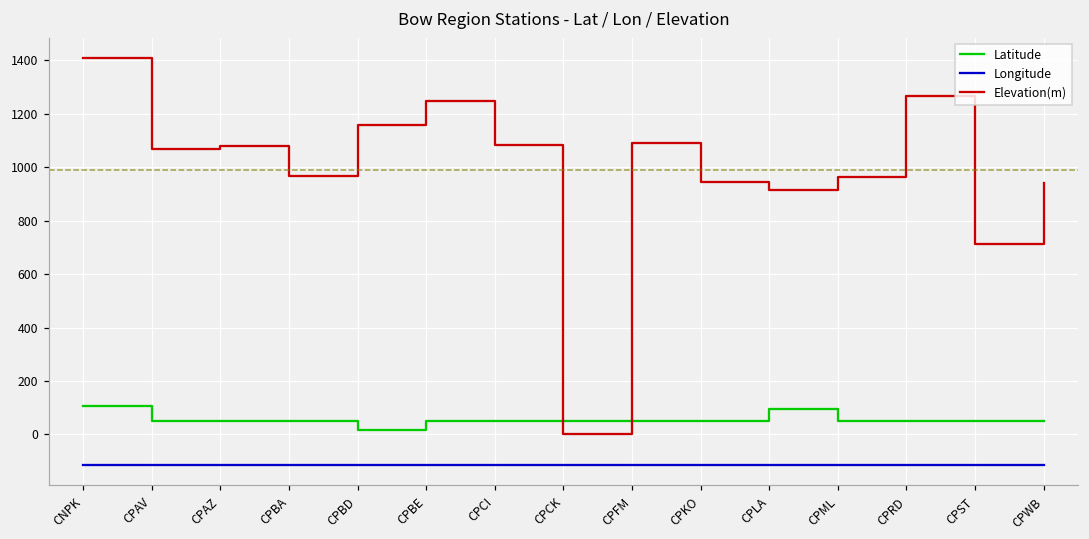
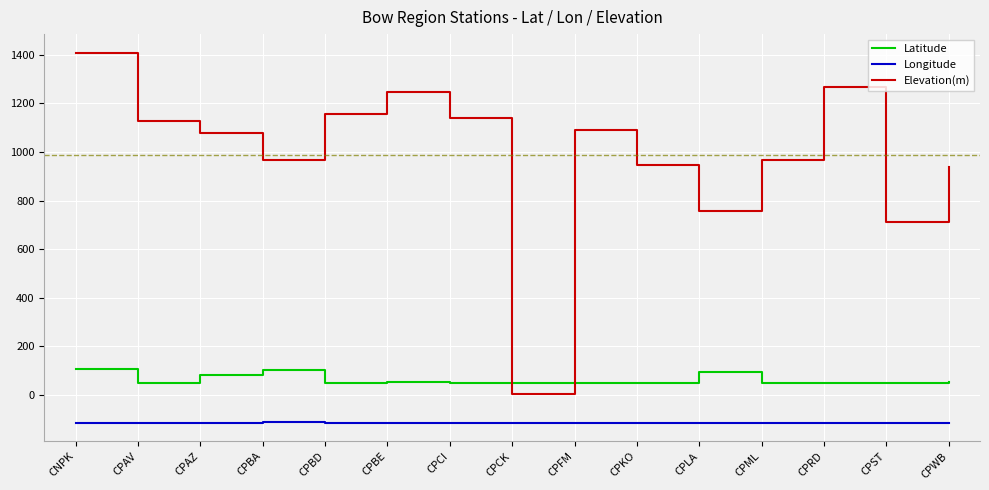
Elevation(m), CPAV: 1070 -> 1130
Latitude, CPAZ: 50 -> 80
Latitude, CPBA: 50 -> 100
Latitude, CPBD: 20 -> 50
Elevation(m), CPCI: 1080 -> 1140
Elevation(m), CPLA: 910 -> 760
